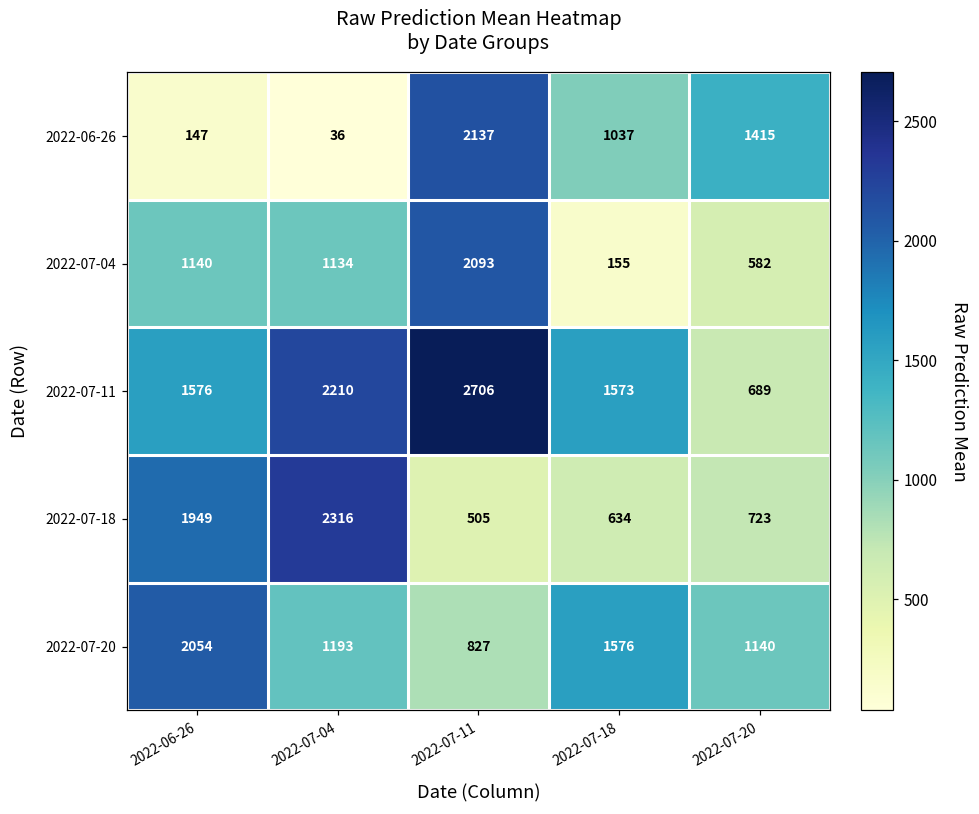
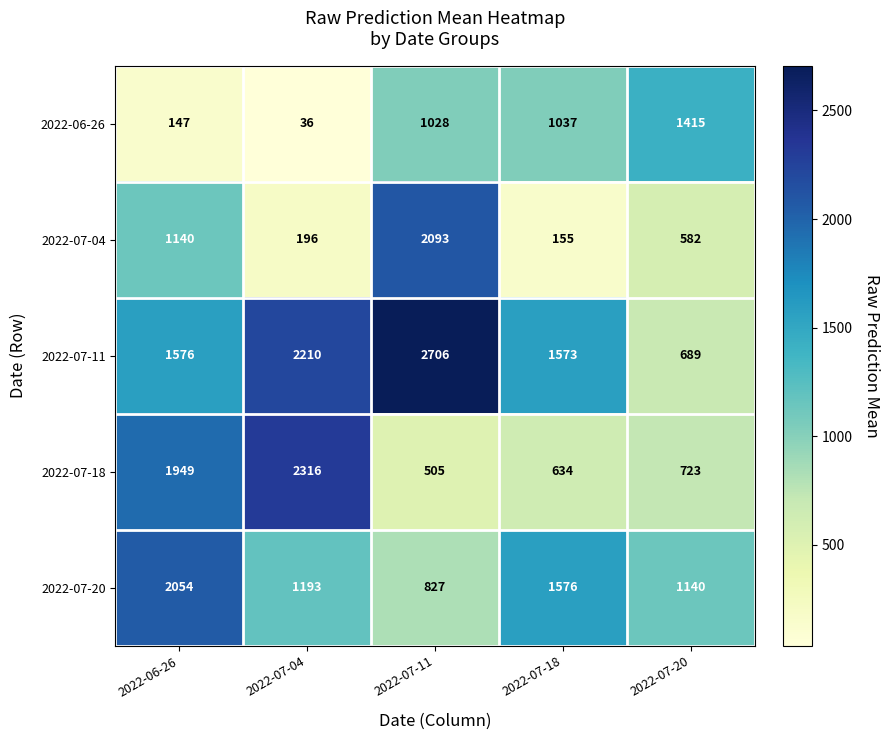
2022-06-26, 2022-07-11: 2137 -> 1028
2022-07-04, 2022-07-04: 1134 -> 196
